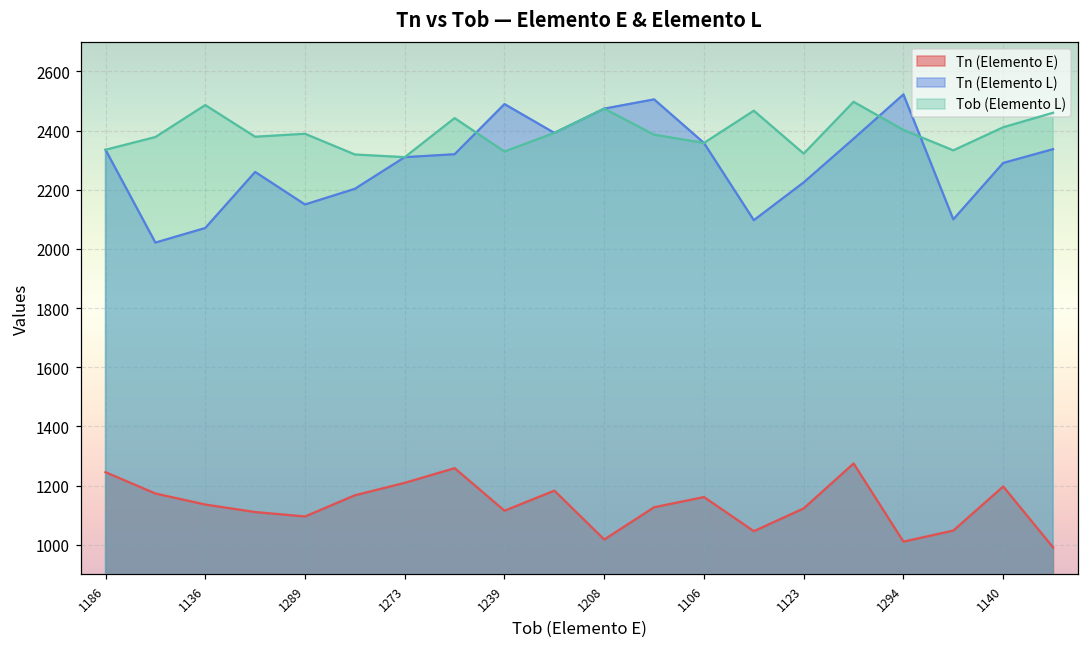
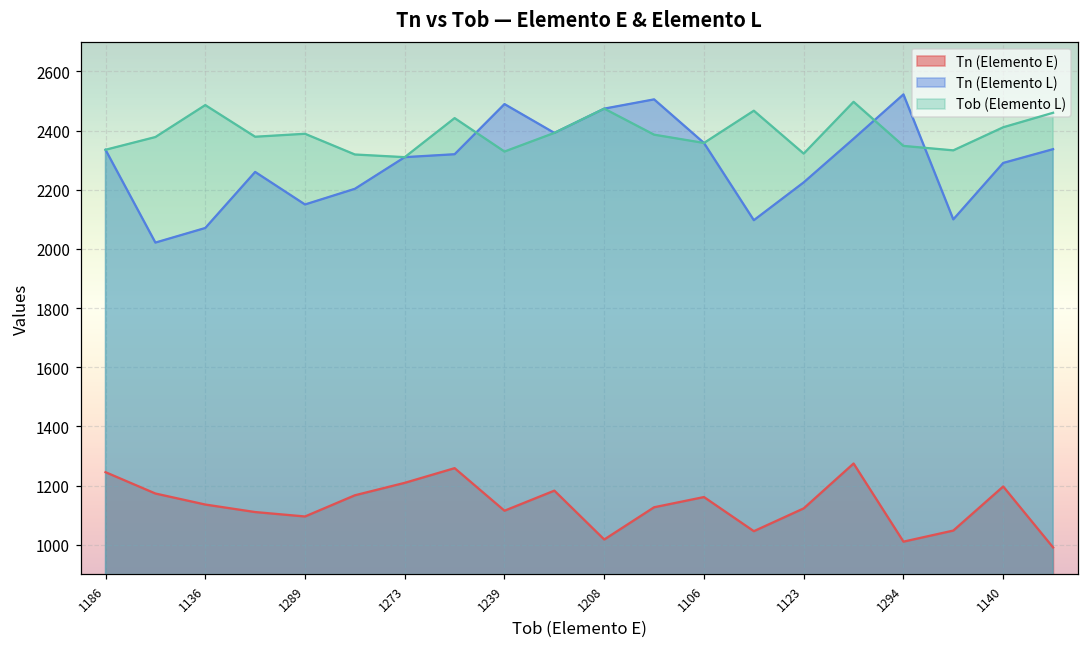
Tob (Elemento L), 1294: 2400 -> 2350
